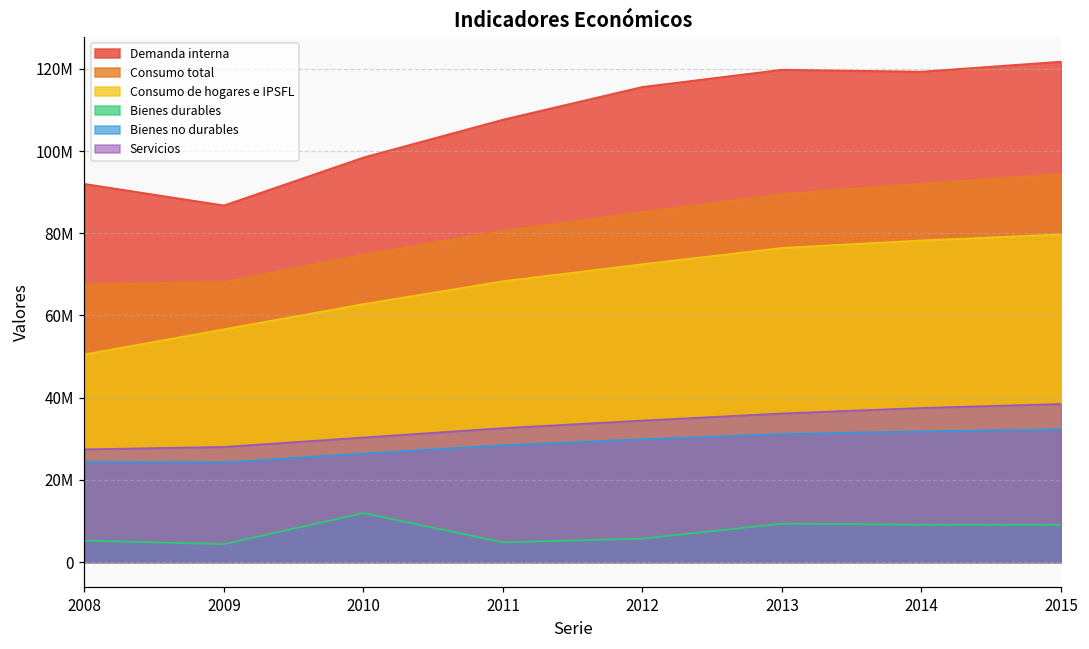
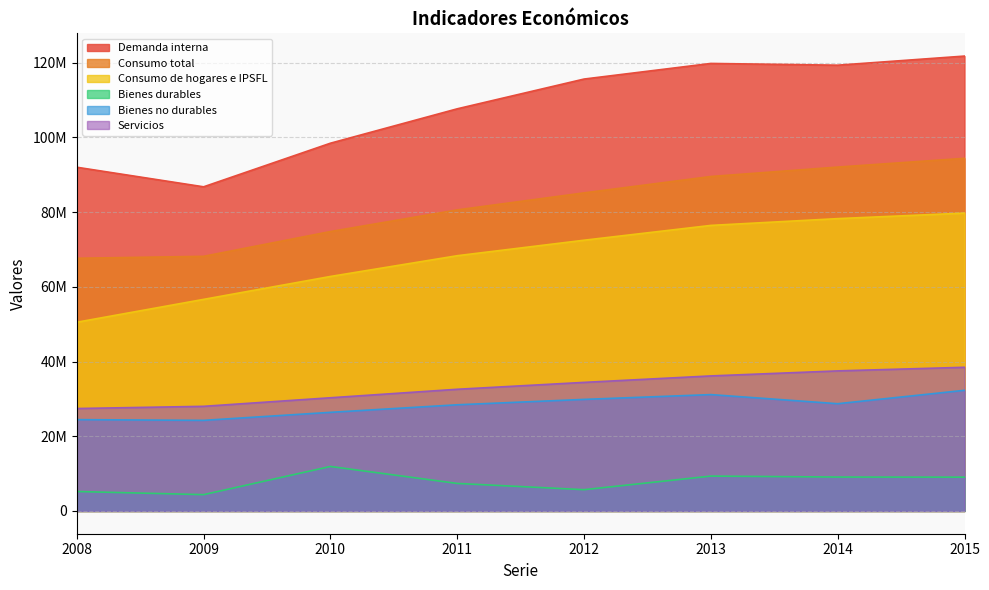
Bienes durables, 2011: 5000000 -> 7000000
Bienes no durables, 2014: 32000000 -> 29000000
